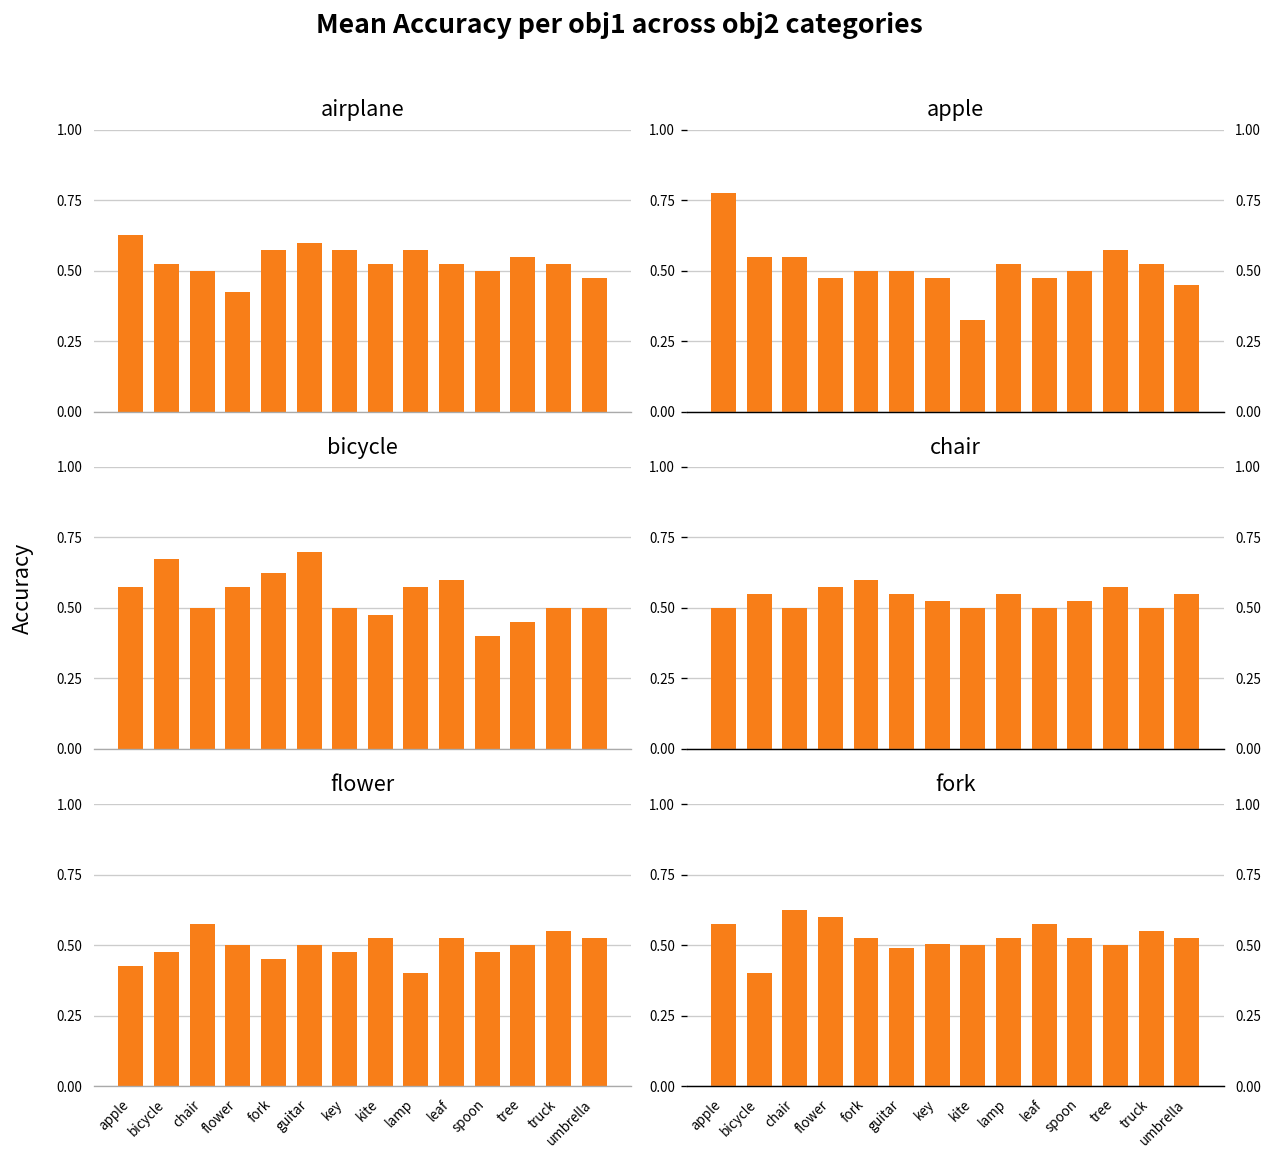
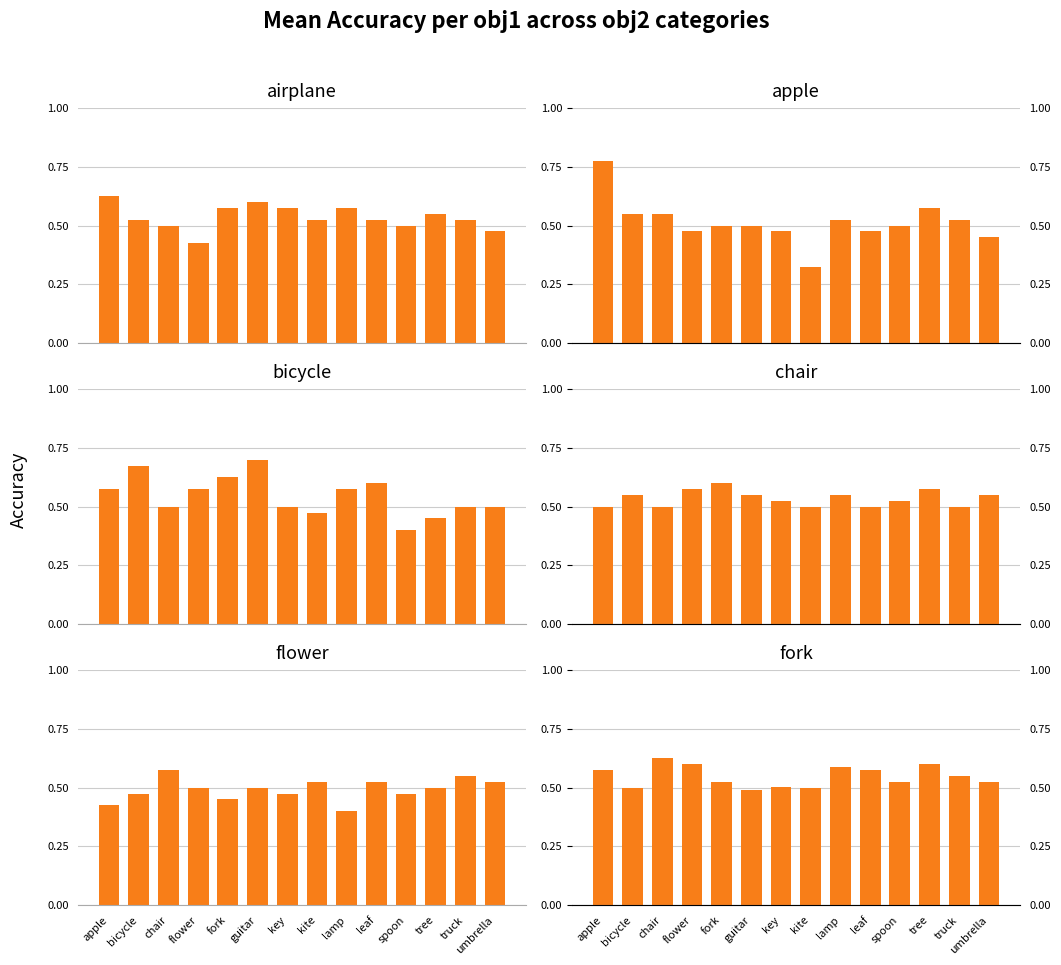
fork, bicycle: 0.4 -> 0.5
fork, lamp: 0.53 -> 0.59
fork, tree: 0.5 -> 0.6
